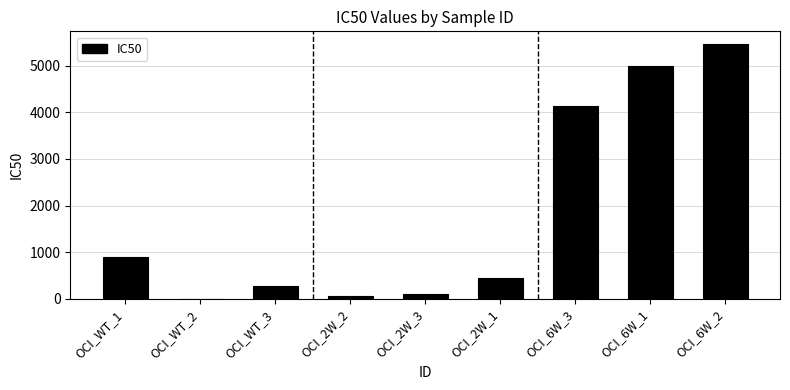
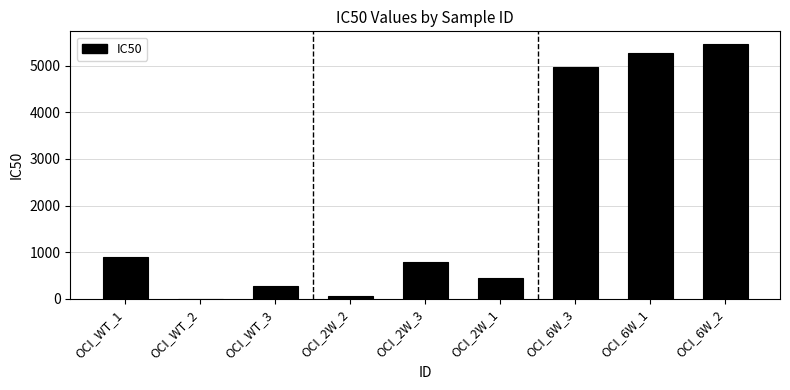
OCI_2W_3: 100 -> 800
OCI_6W_3: 4100 -> 5000
OCI_6W_1: 5000 -> 5300
